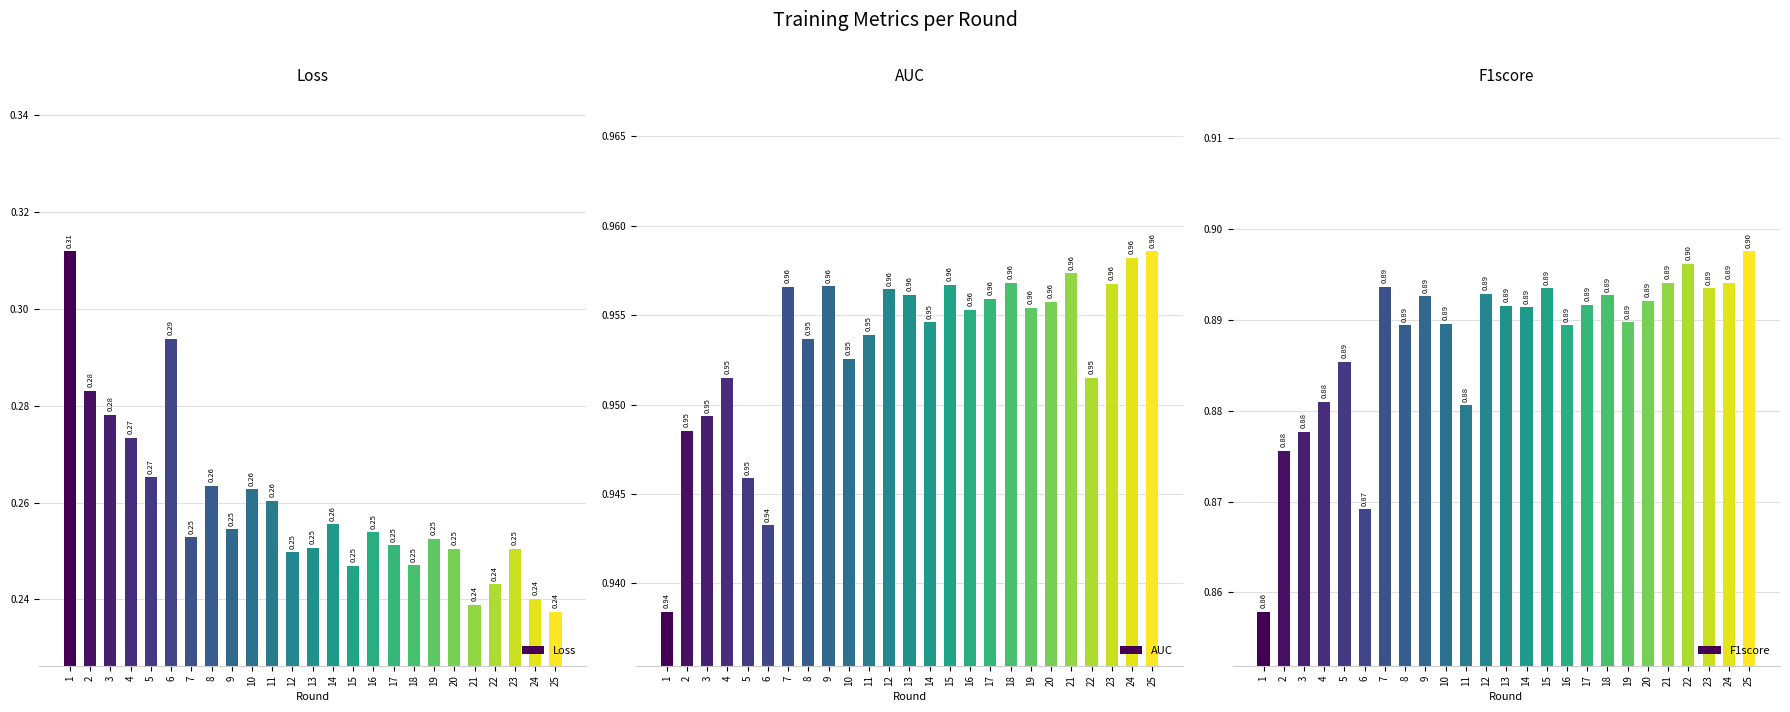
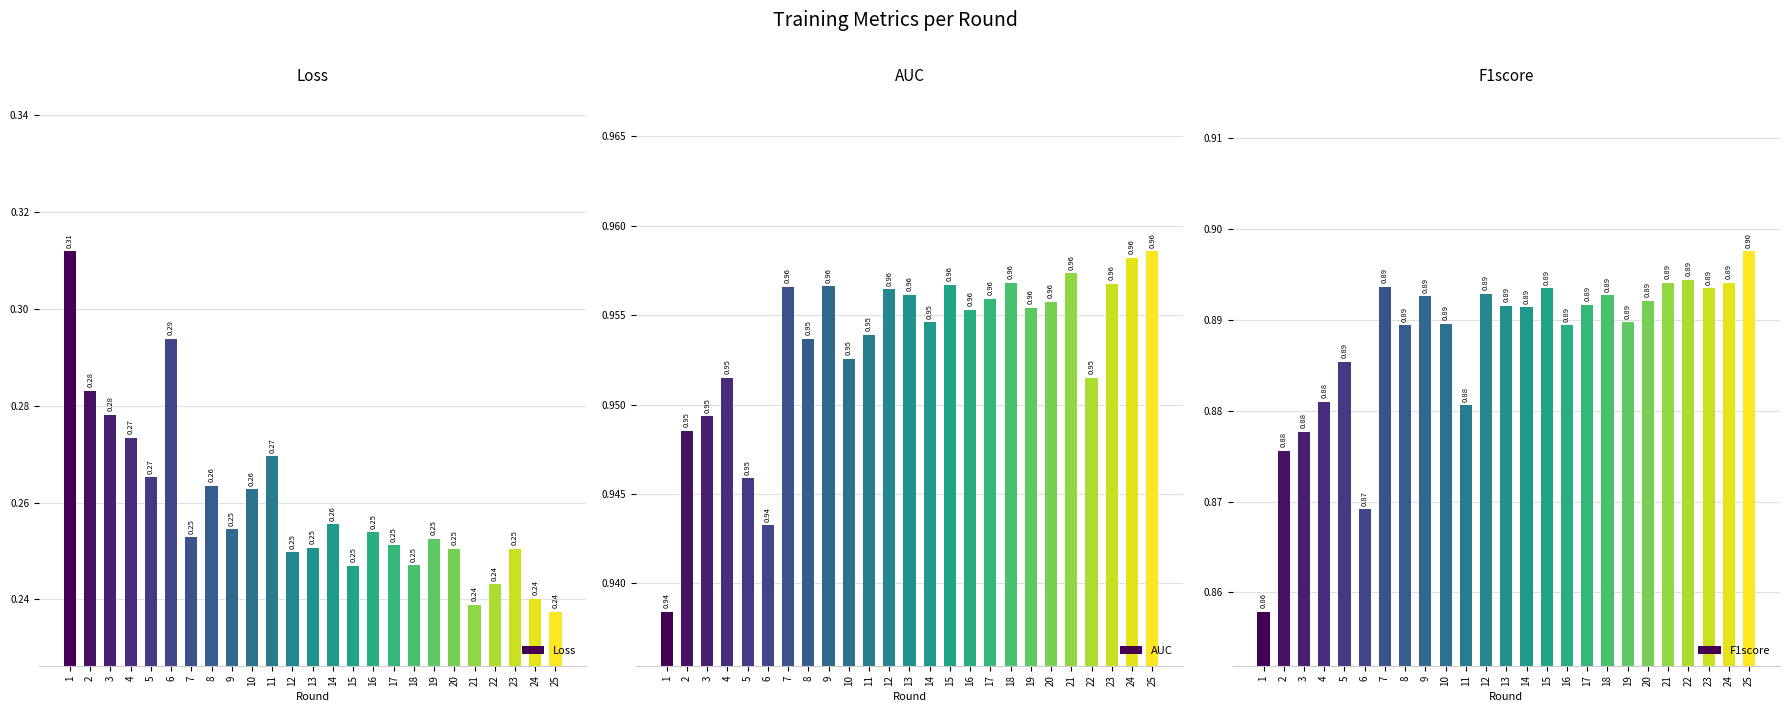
Loss, 11: 0.26 -> 0.27
F1score, 22: 0.90 -> 0.89
